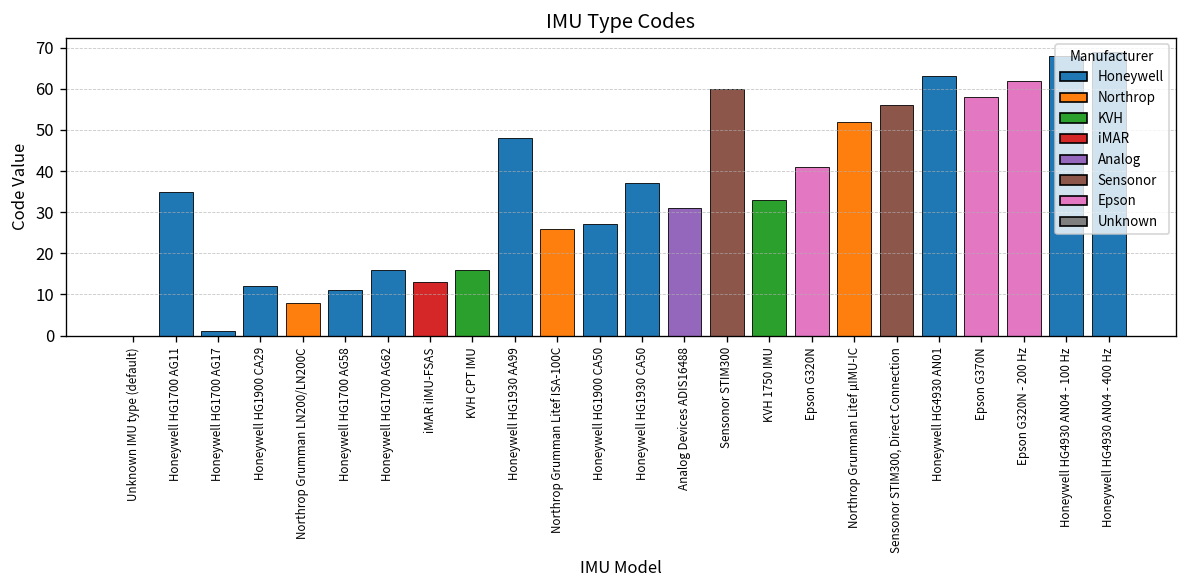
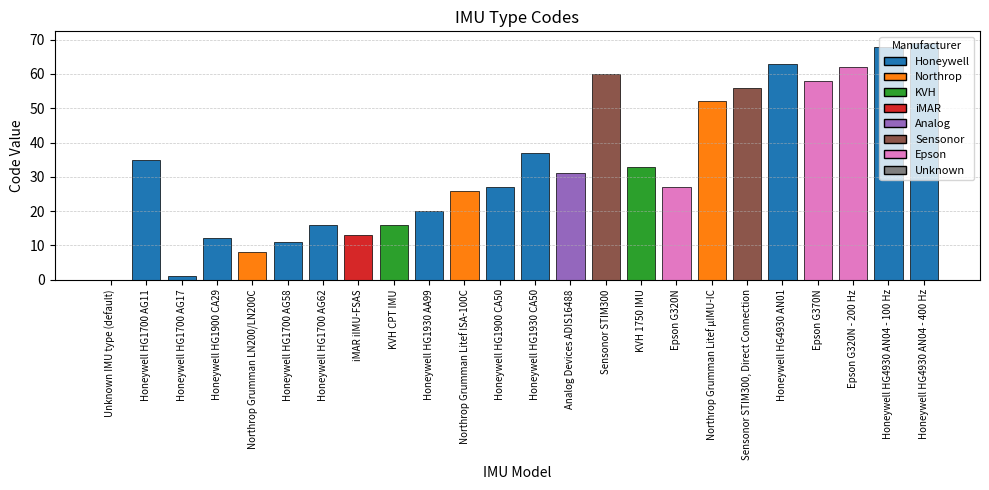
Honeywell HG1930 AA99: 48 -> 20
Epson G320N: 41 -> 27
